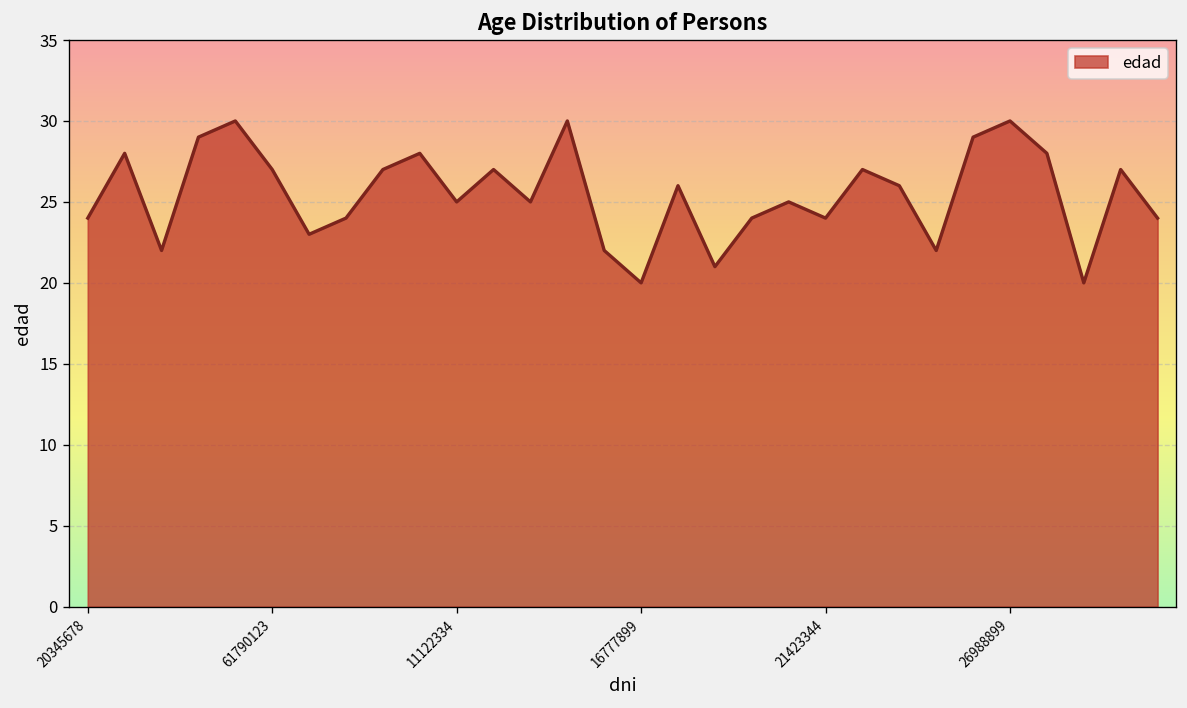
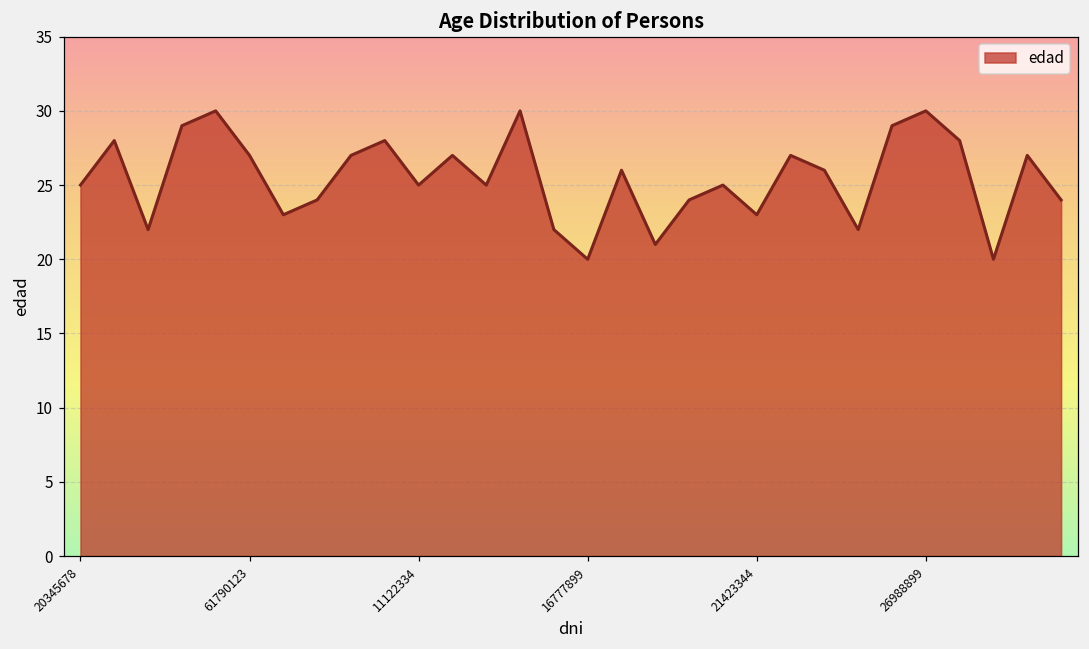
20345678: 24 -> 25
21423344: 24 -> 23
